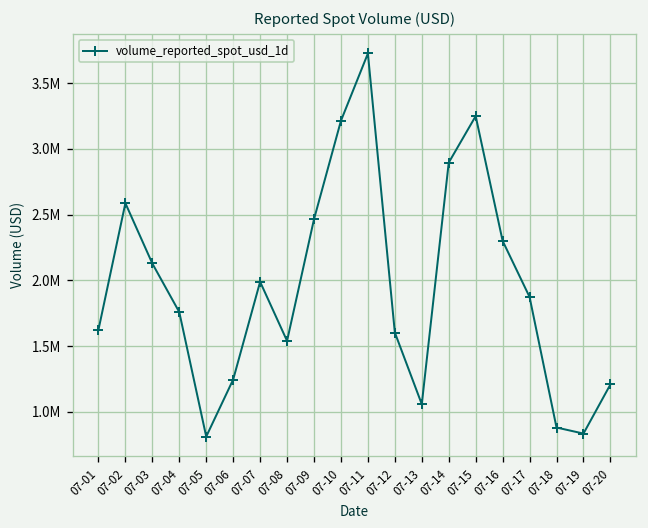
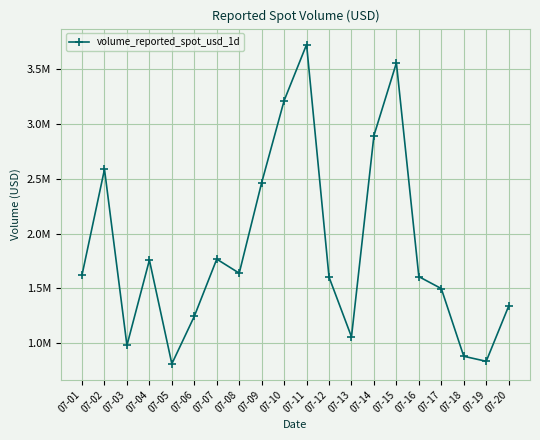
07-03: 2130000 -> 980000
07-07: 1990000 -> 1770000
07-08: 1540000 -> 1640000
07-15: 3250000 -> 3560000
07-16: 2300000 -> 1610000
07-17: 1870000 -> 1500000
07-20: 1210000 -> 1340000
